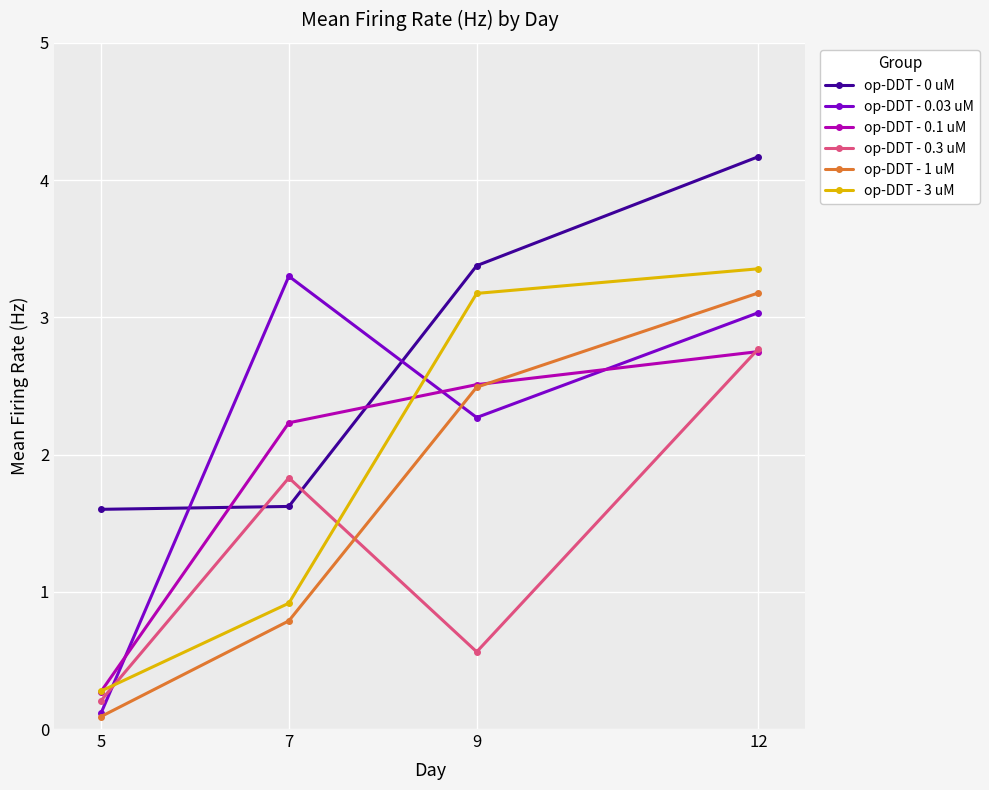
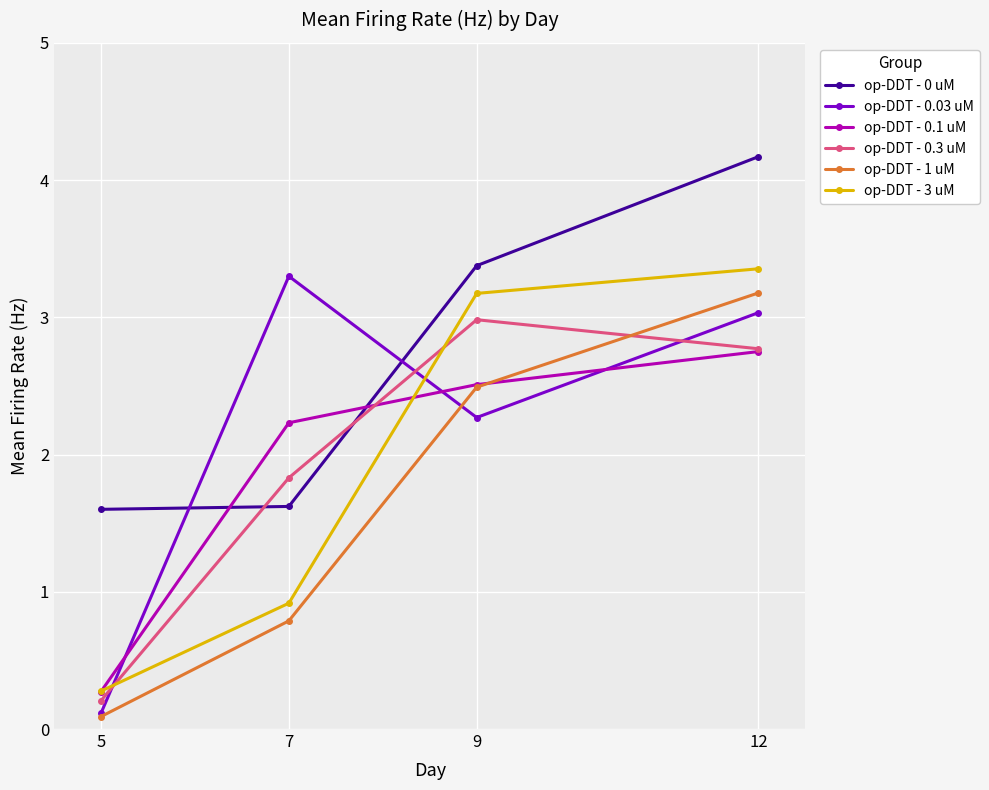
op-DDT - 0.3 uM, 9: 0.56 -> 2.98
